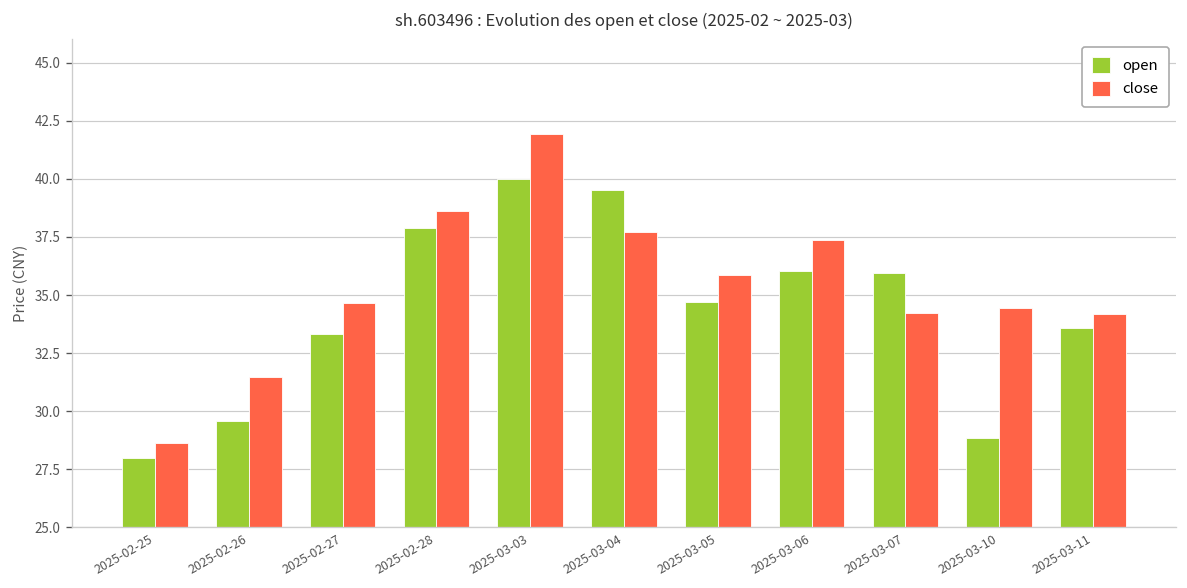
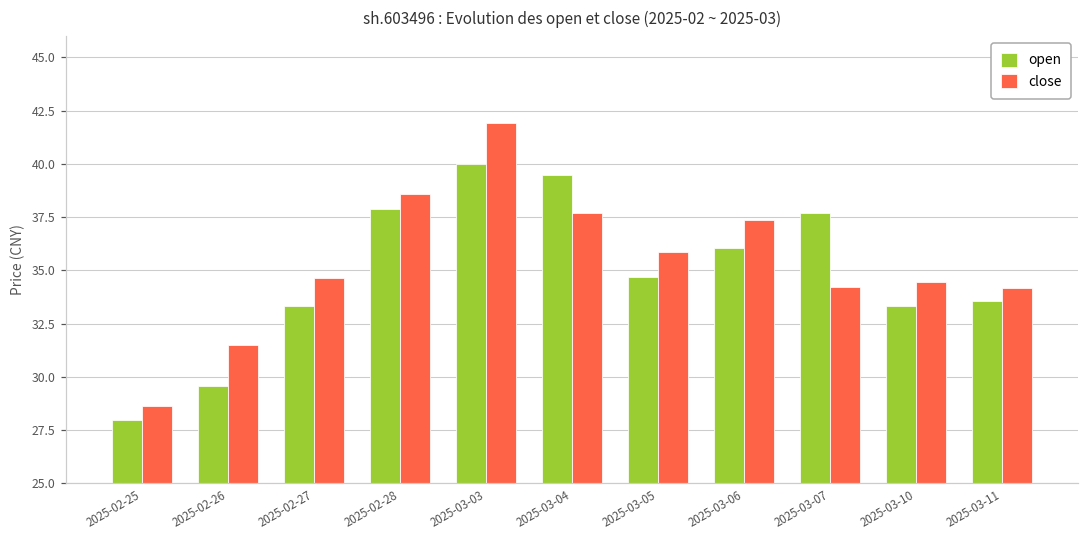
open, 2025-03-07: 36.0 -> 37.7
open, 2025-03-10: 28.8 -> 33.3
